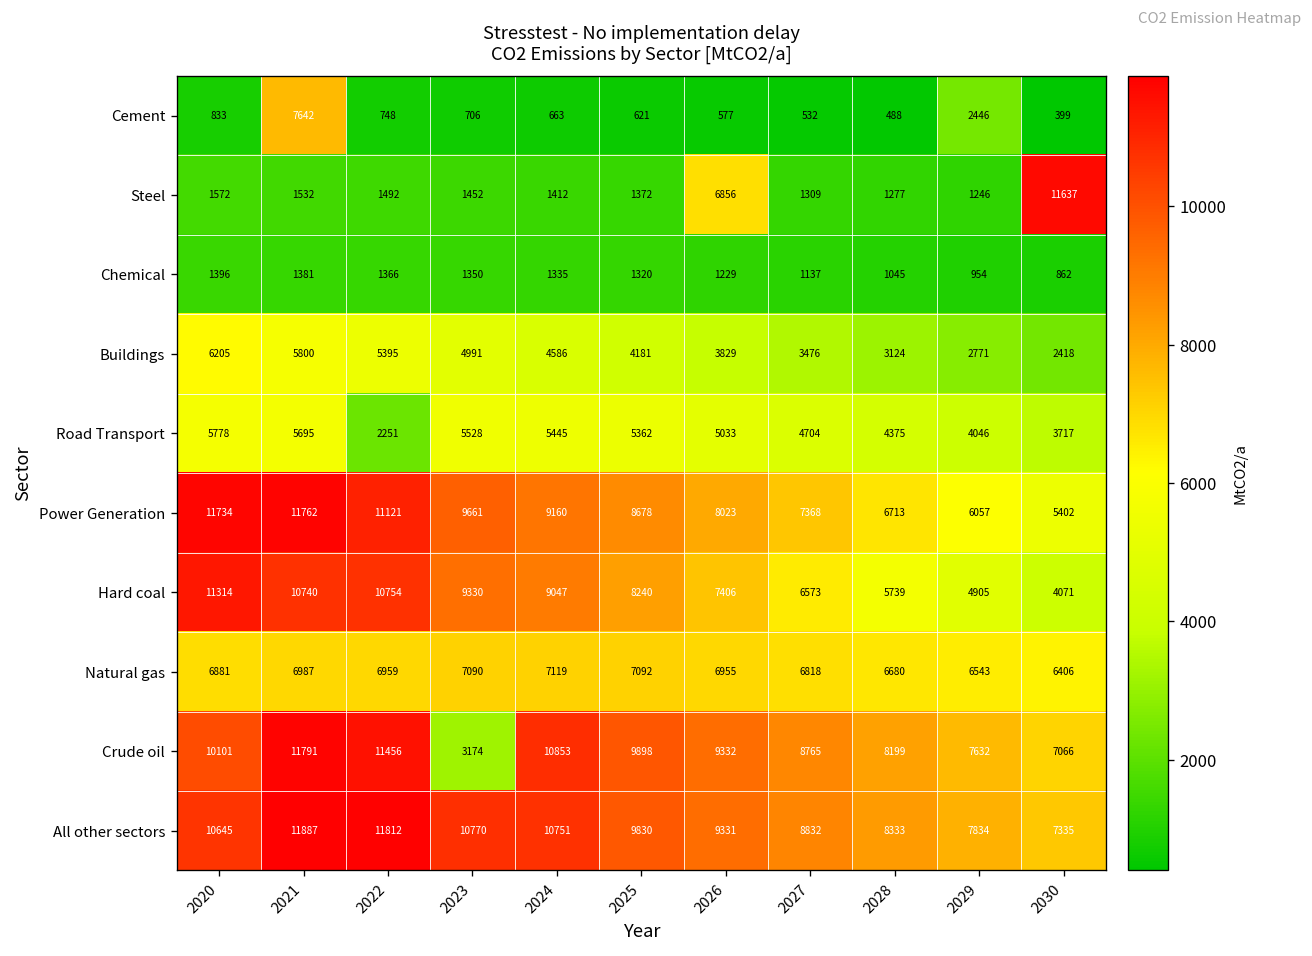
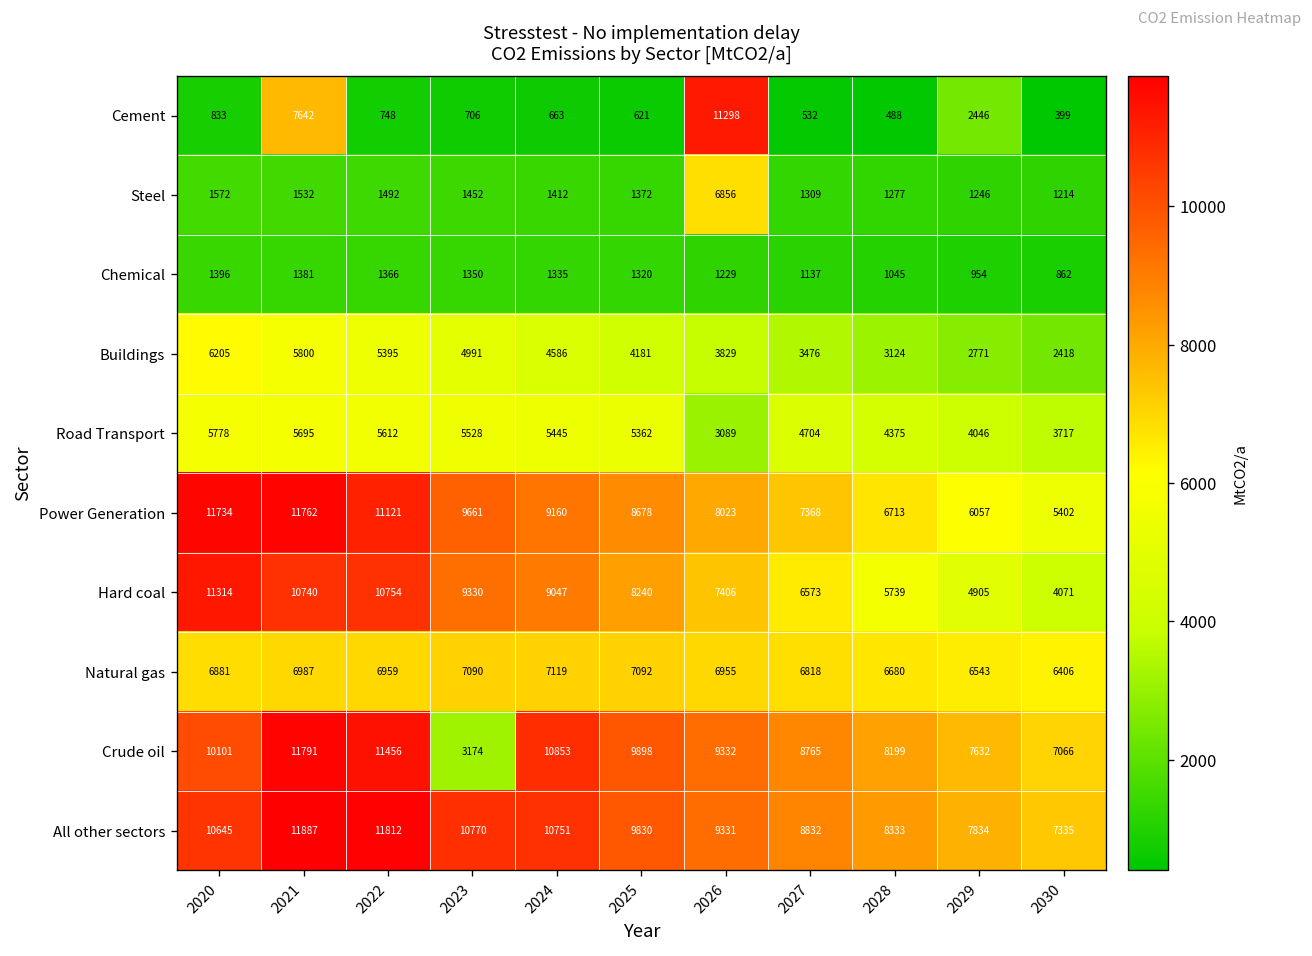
Cement, 2026: 577 -> 11298
Steel, 2030: 11637 -> 1214
Road Transport, 2022: 2251 -> 5612
Road Transport, 2026: 5033 -> 3089
